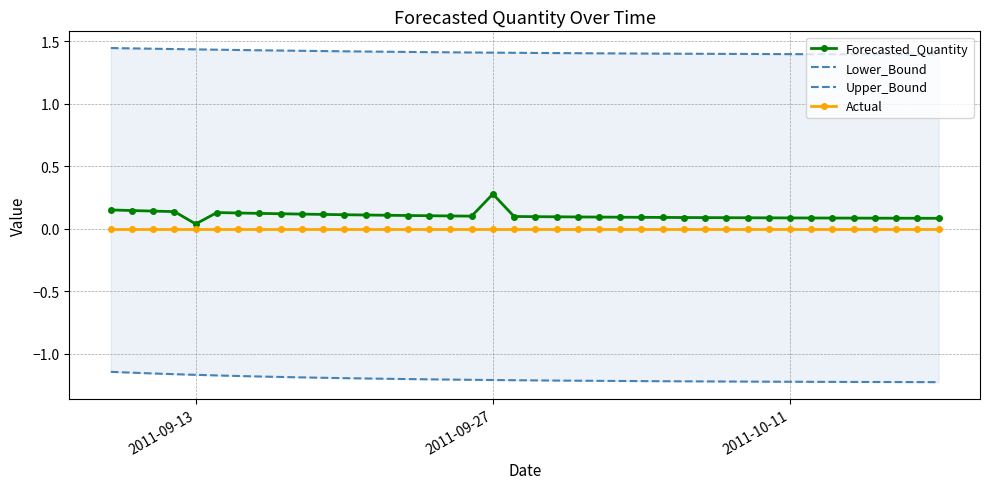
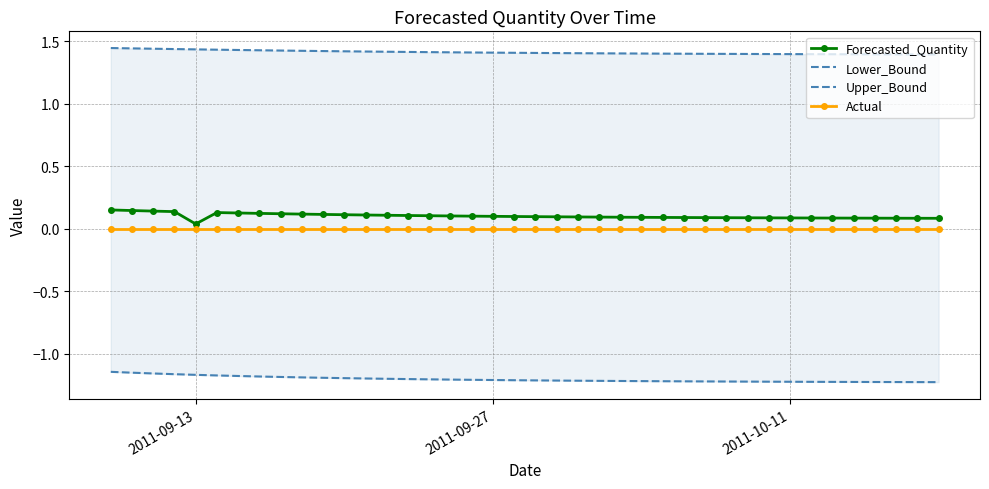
Forecasted_Quantity, 2011-09-27: 0.28 -> 0.10
